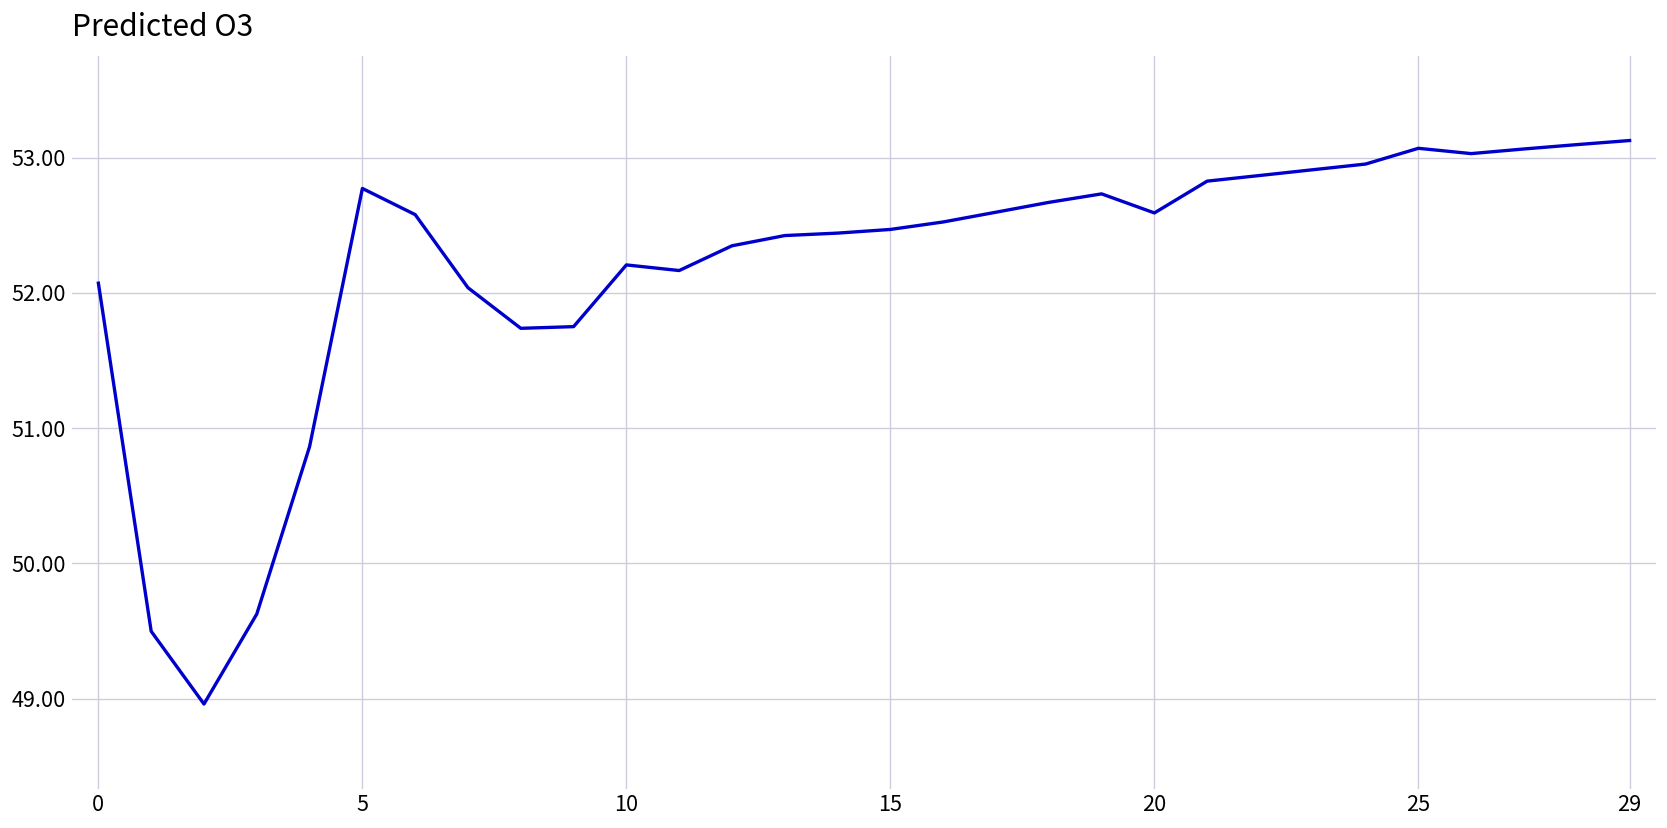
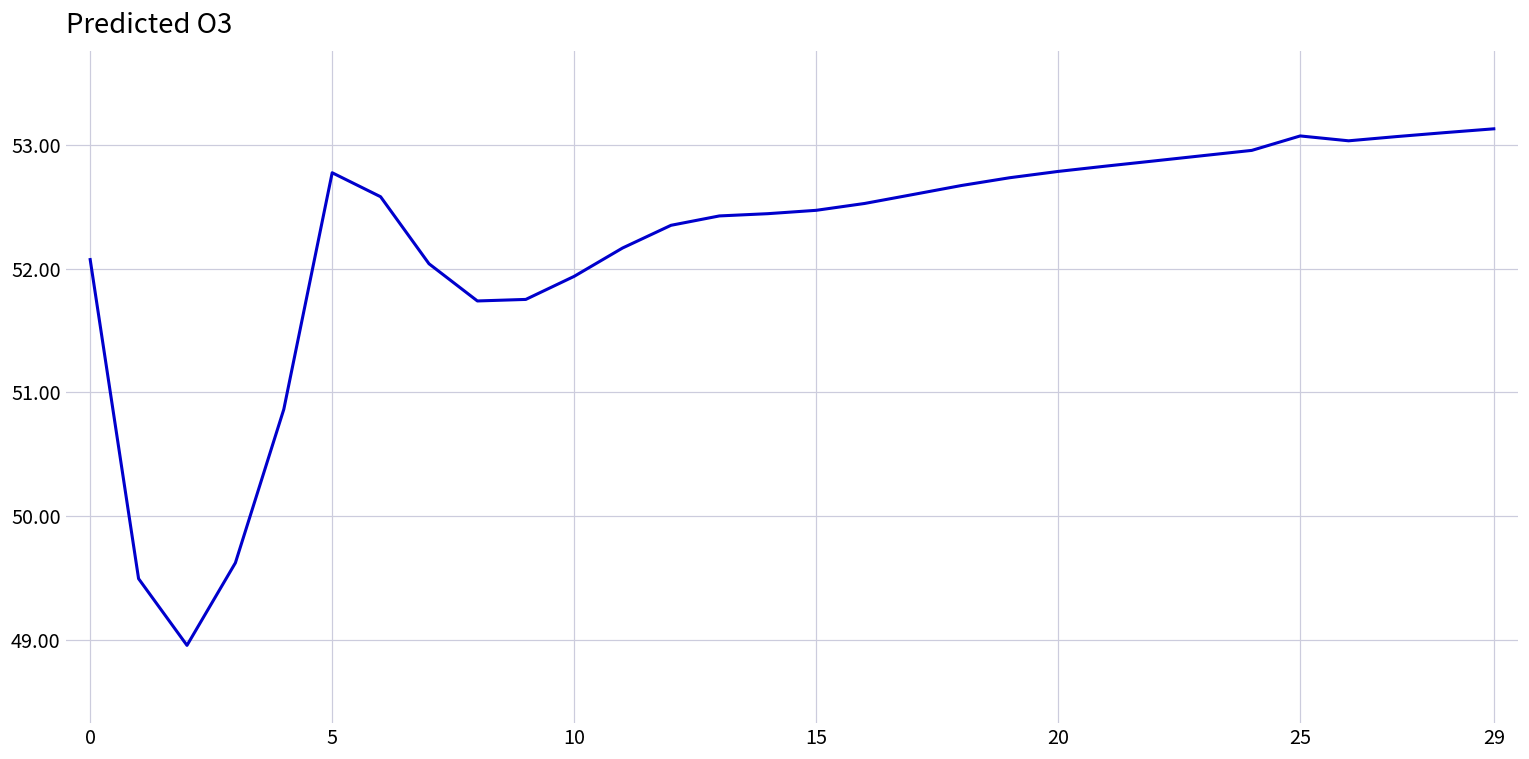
10: 52.21 -> 51.94
20: 52.59 -> 52.78
